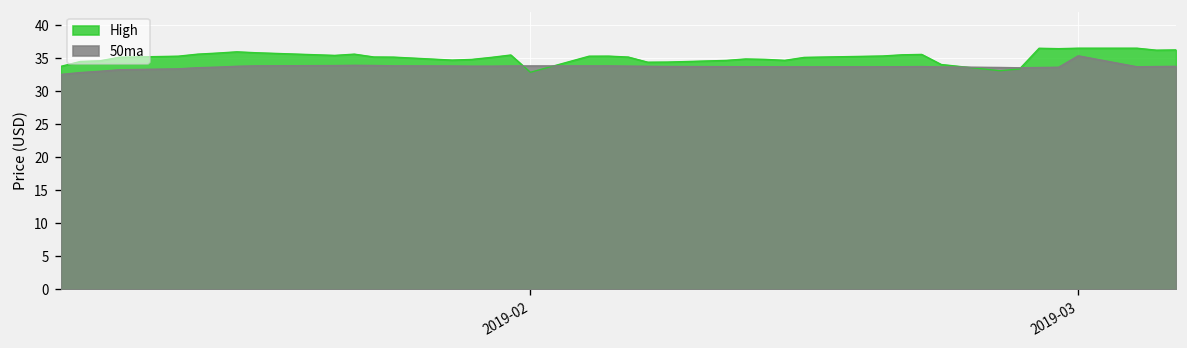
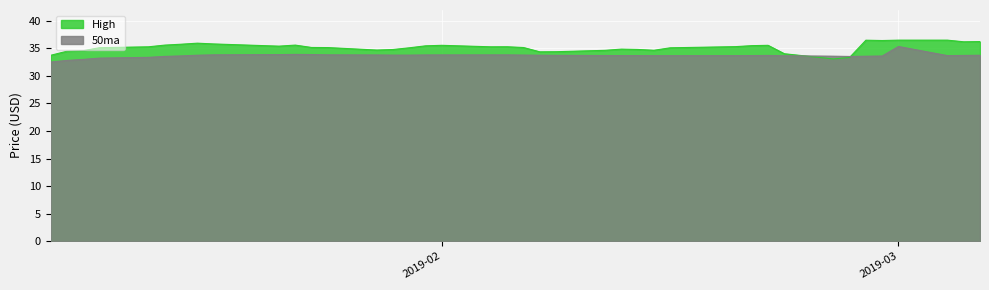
High, 2019-02: 33 -> 36
